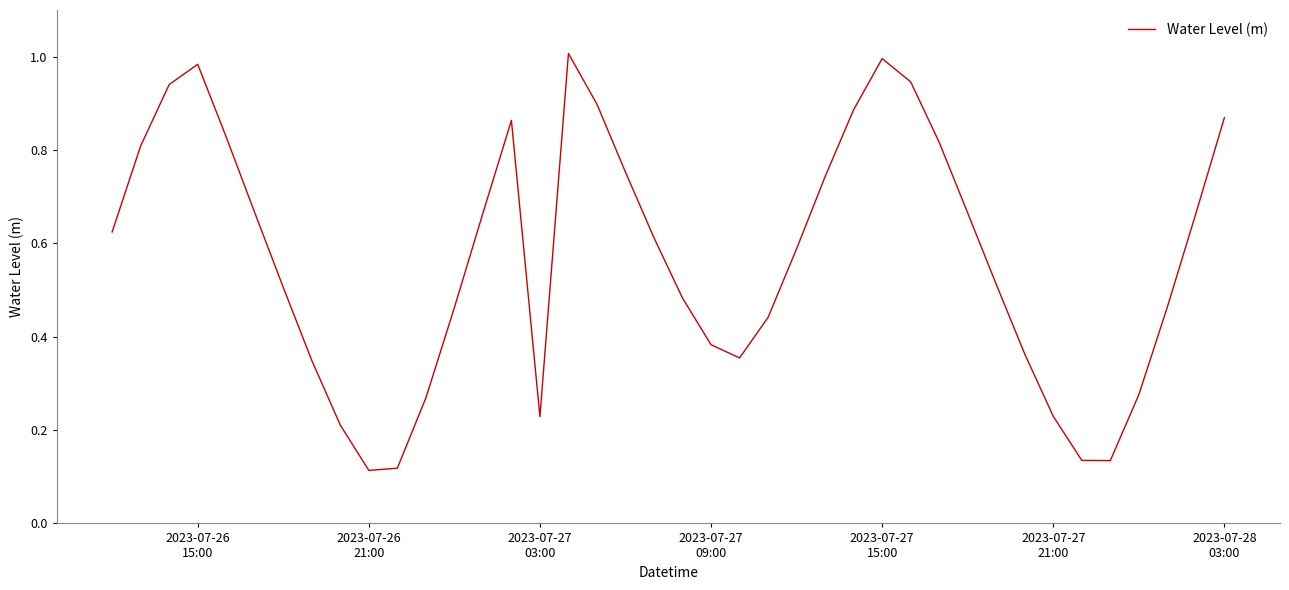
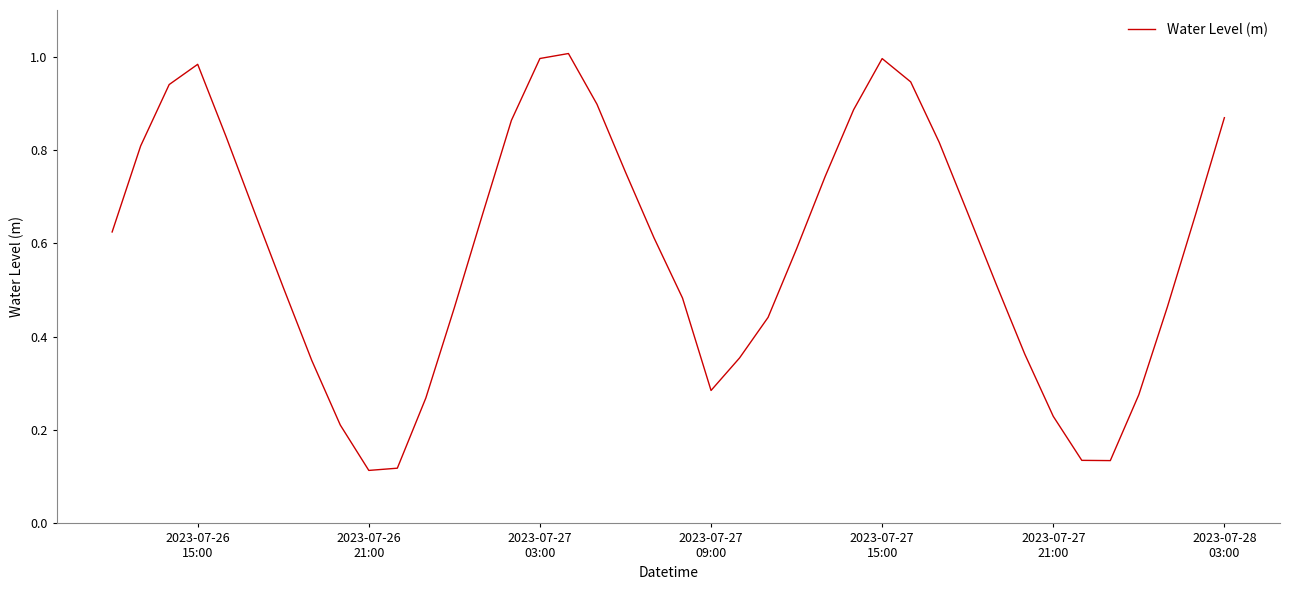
2023-07-27 03:00: 0.23 -> 1.00
2023-07-27 09:00: 0.38 -> 0.28
